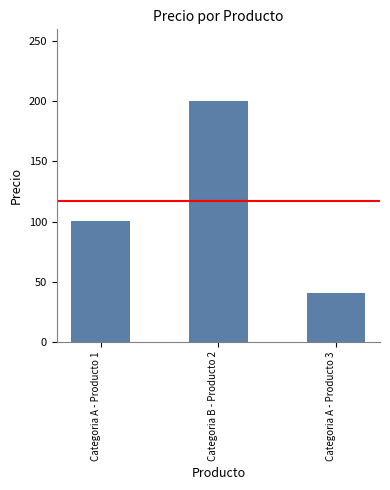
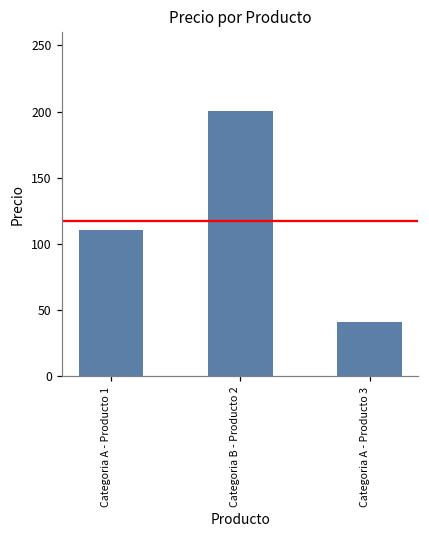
Categoria A - Producto 1: 101 -> 111
